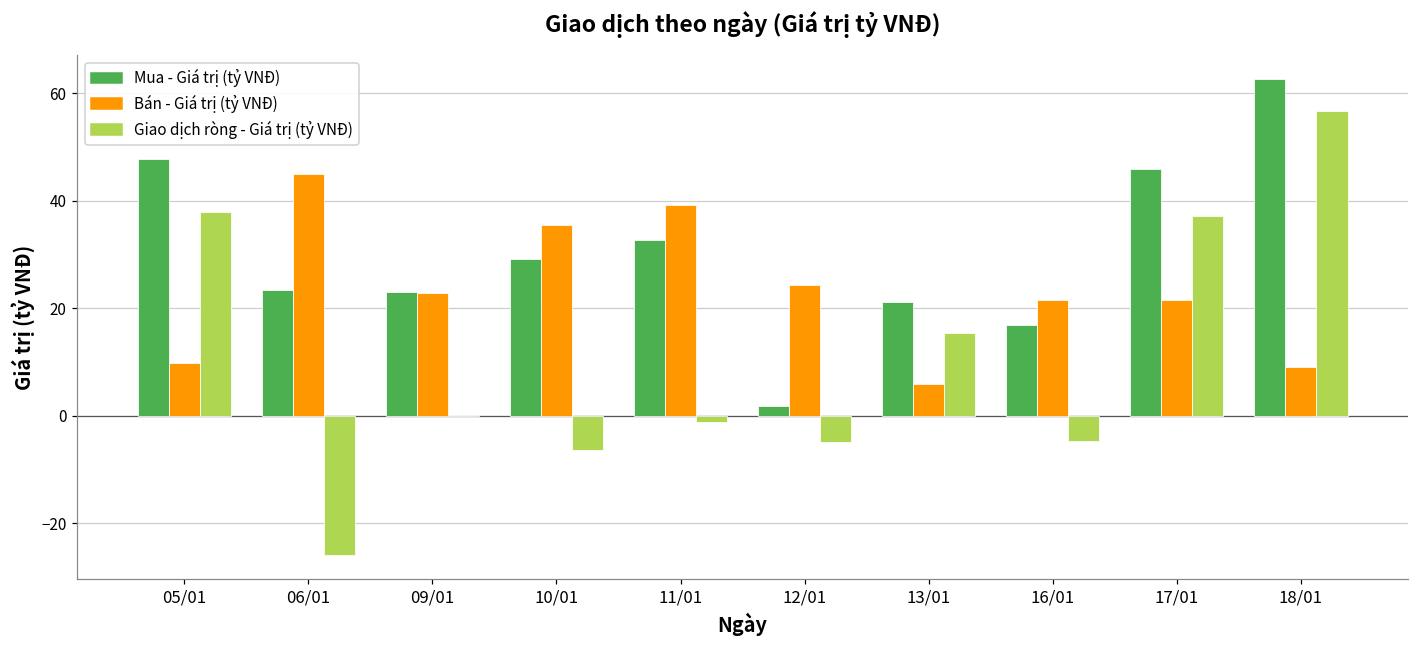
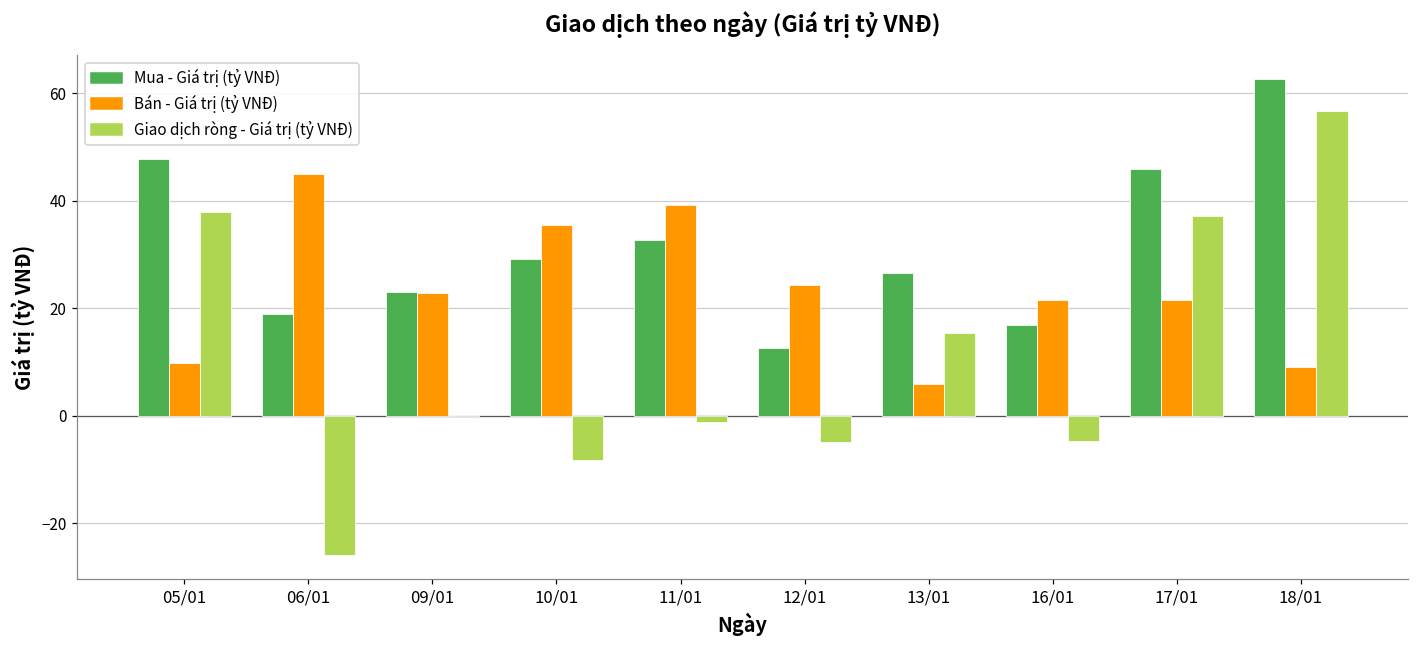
Mua - Giá trị (tỷ VNĐ), 06/01: 23 -> 19
Giao dịch ròng - Giá trị (tỷ VNĐ), 10/01: -6 -> -8
Mua - Giá trị (tỷ VNĐ), 12/01: 2 -> 13
Mua - Giá trị (tỷ VNĐ), 13/01: 21 -> 27
